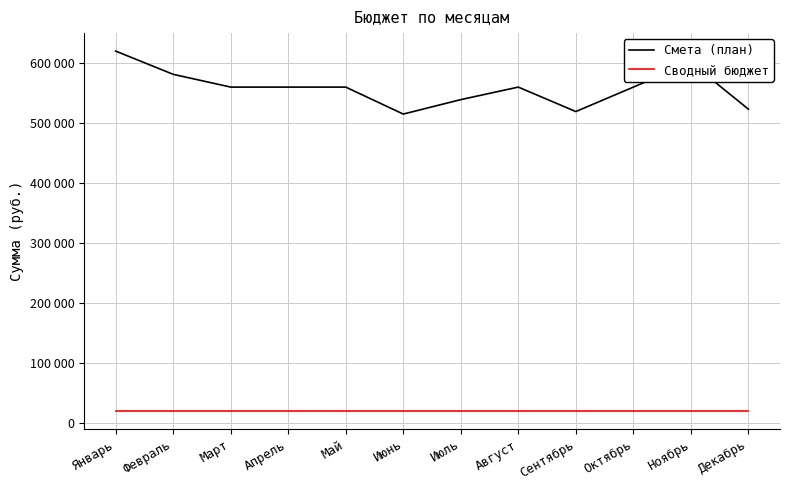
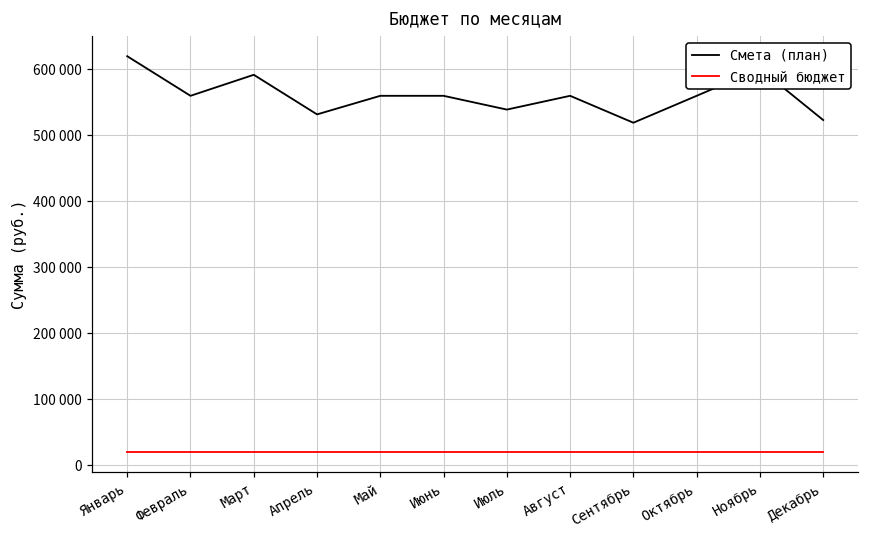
Смета (план), Февраль: 580000 -> 560000
Смета (план), Март: 560000 -> 590000
Смета (план), Апрель: 560000 -> 530000
Смета (план), Июнь: 520000 -> 560000
